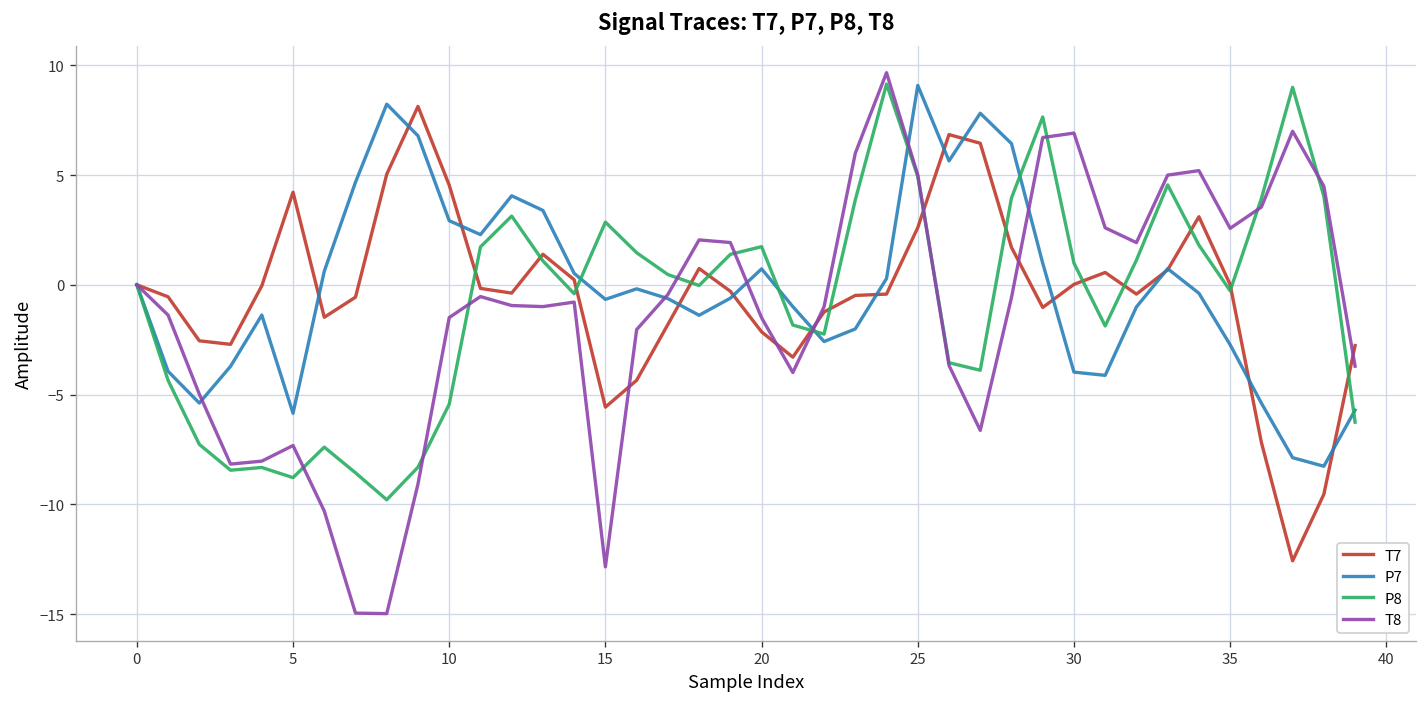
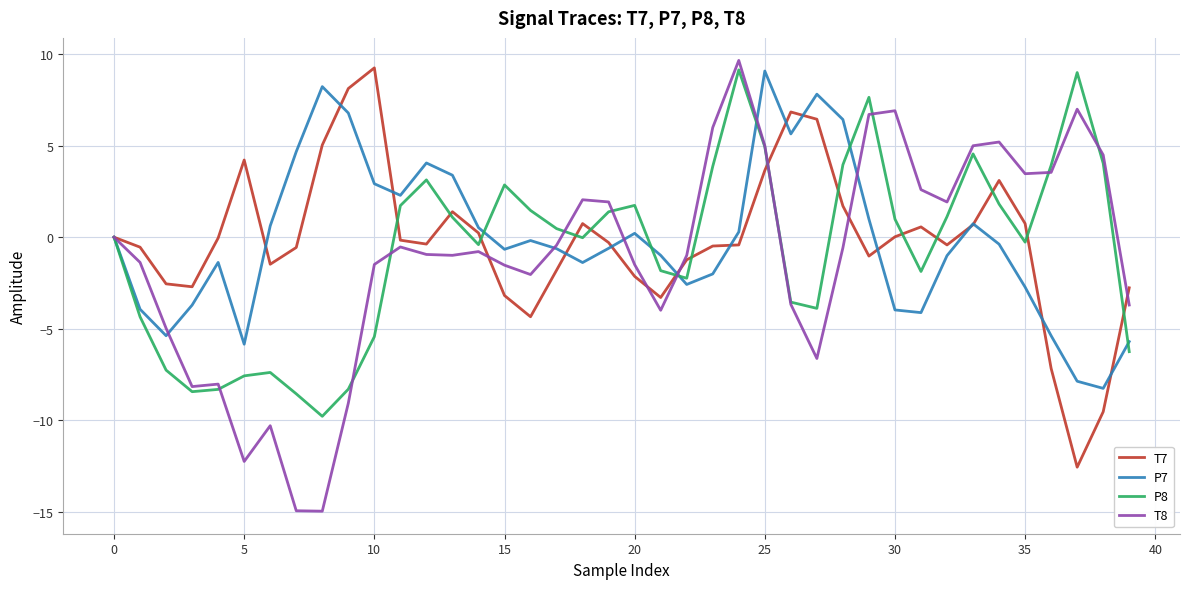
P8, 5: -8.8 -> -7.6
T8, 5: -7.3 -> -12.3
T7, 10: 4.5 -> 9.3
T7, 15: -5.6 -> -3.2
T8, 15: -12.8 -> -1.5
P7, 20: 0.7 -> 0.2
T7, 25: 2.6 -> 3.7
T7, 35: 0.0 -> 0.7
T8, 35: 2.6 -> 3.5
